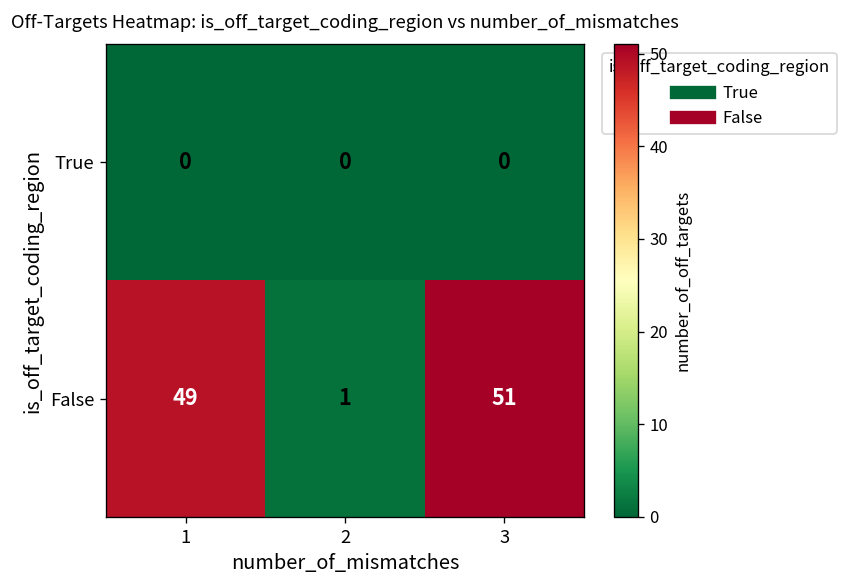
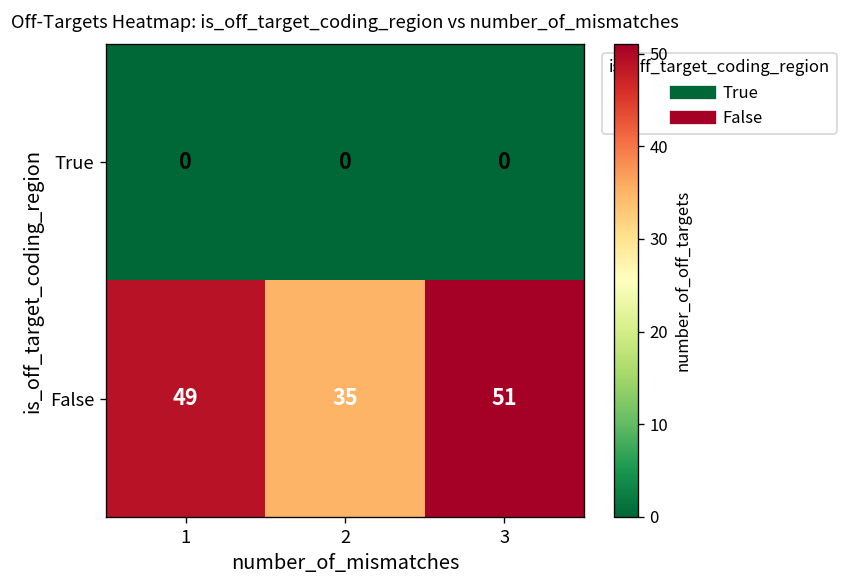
False, 2: 1 -> 35
